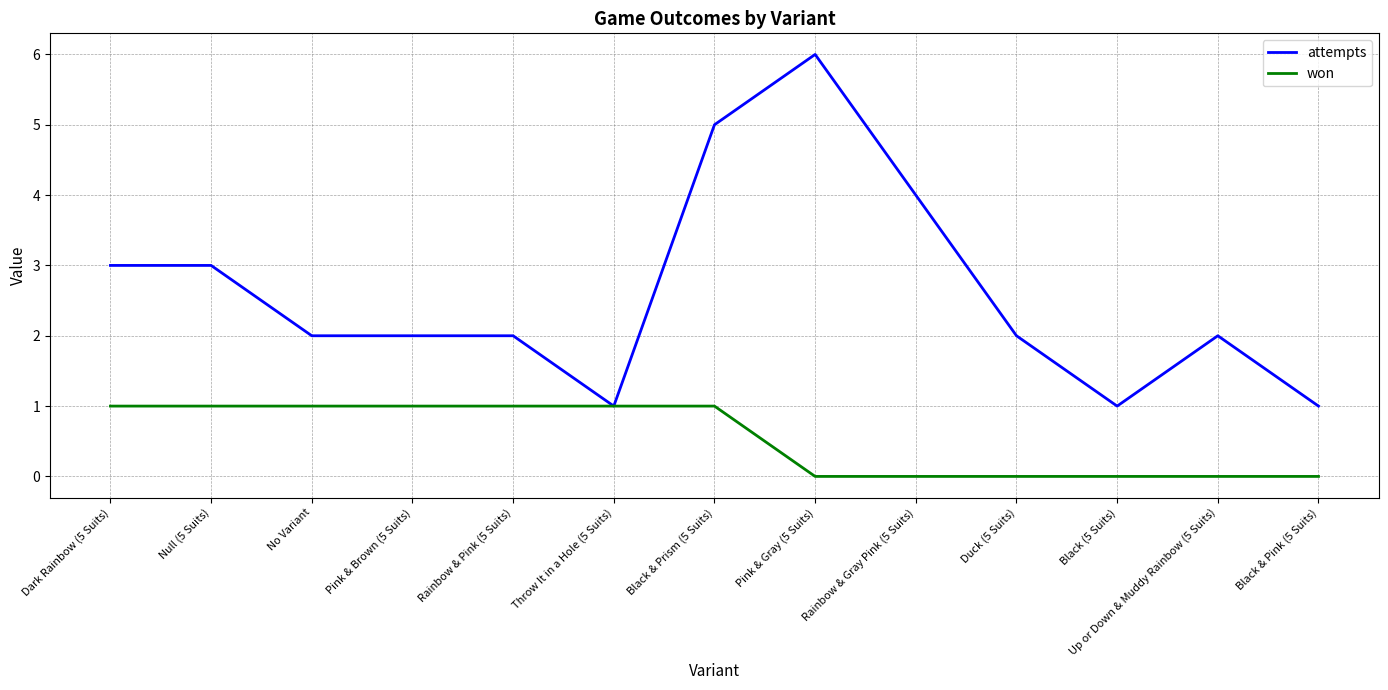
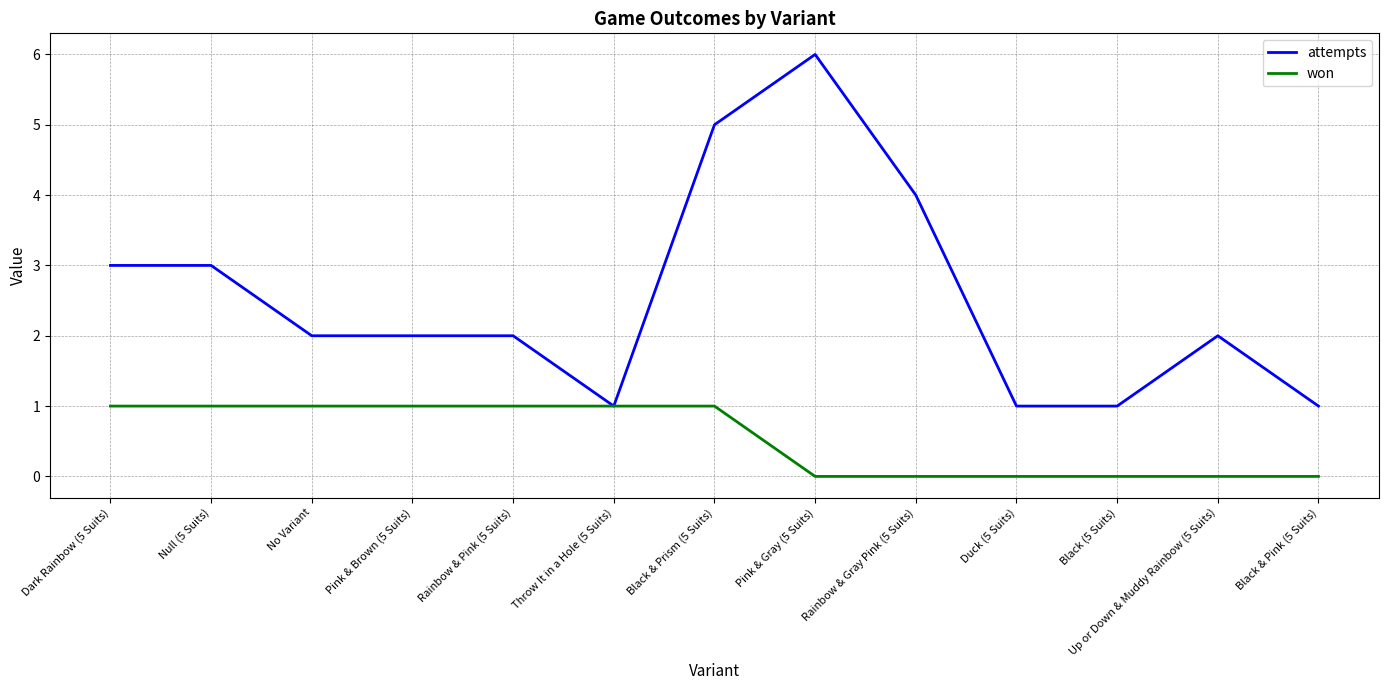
attempts, Duck (5 Suits): 2 -> 1
